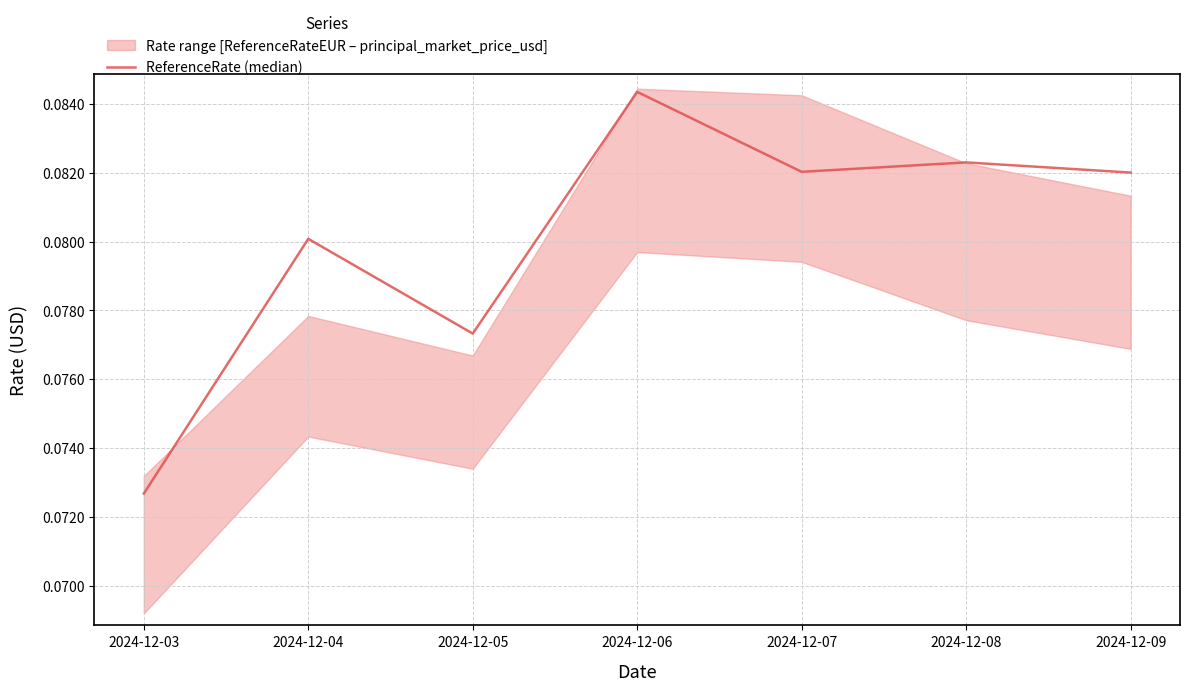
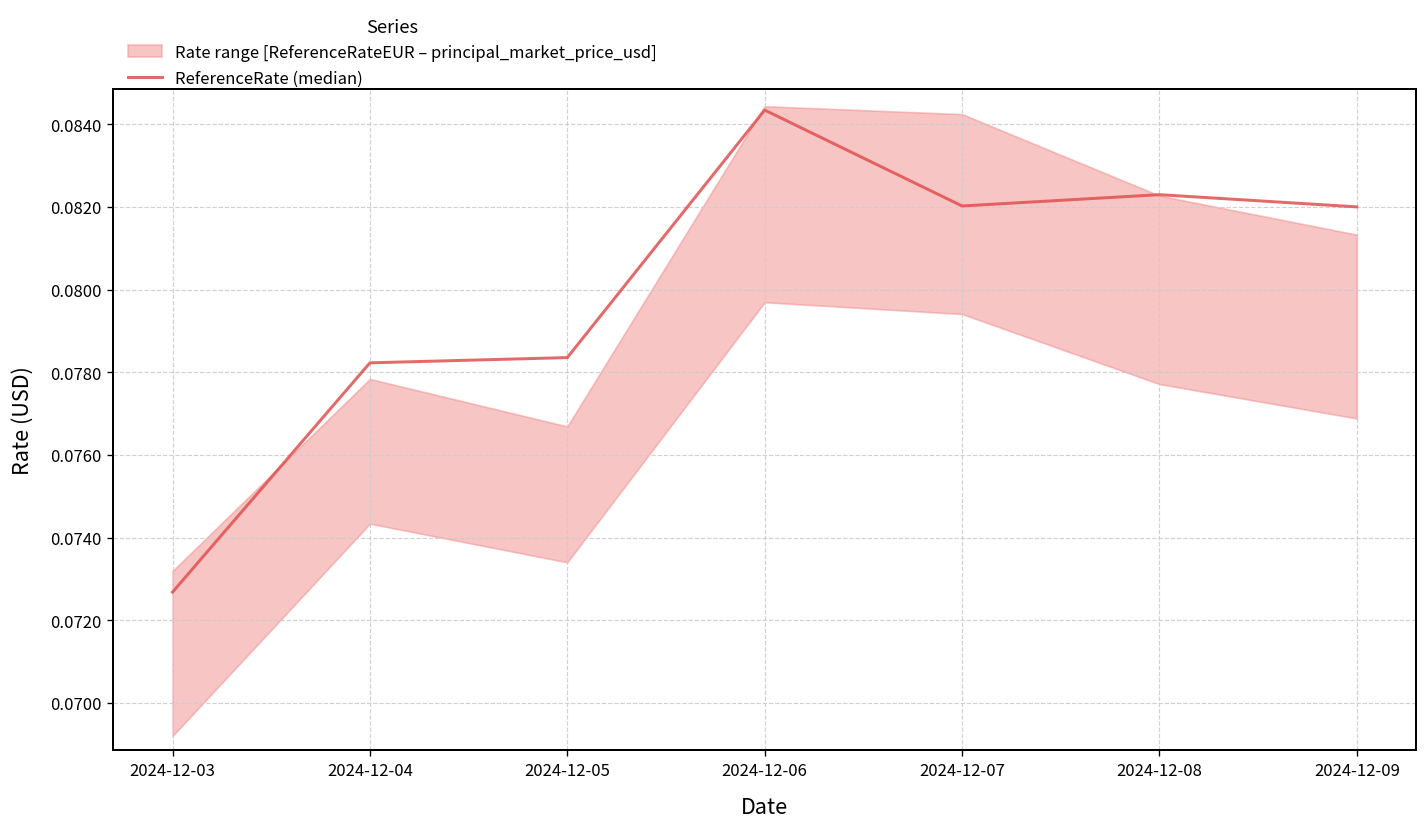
ReferenceRate (median), 2024-12-04: 0.0801 -> 0.0782
ReferenceRate (median), 2024-12-05: 0.0773 -> 0.0784
